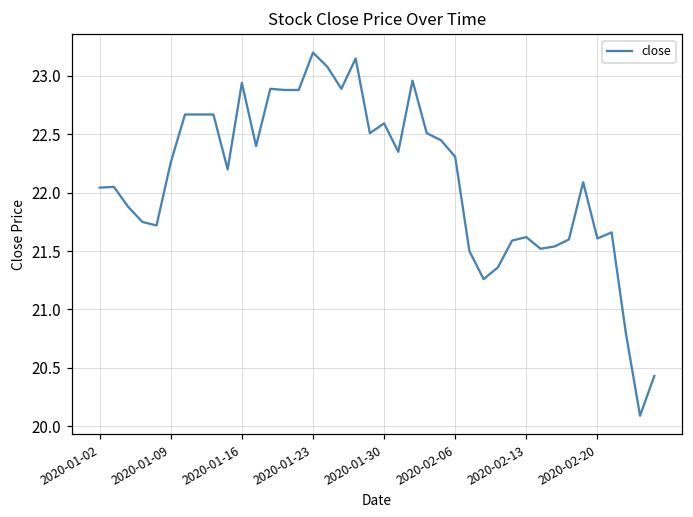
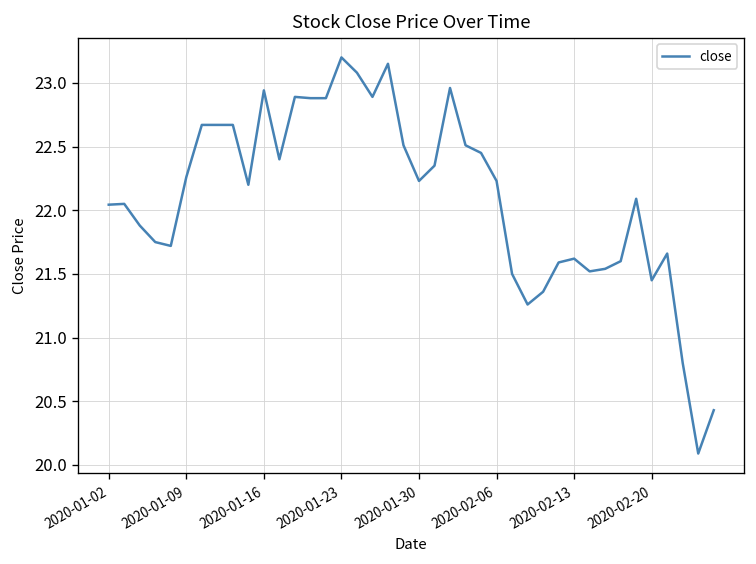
2020-01-30: 22.59 -> 22.23
2020-02-06: 22.31 -> 22.23
2020-02-20: 21.61 -> 21.45
